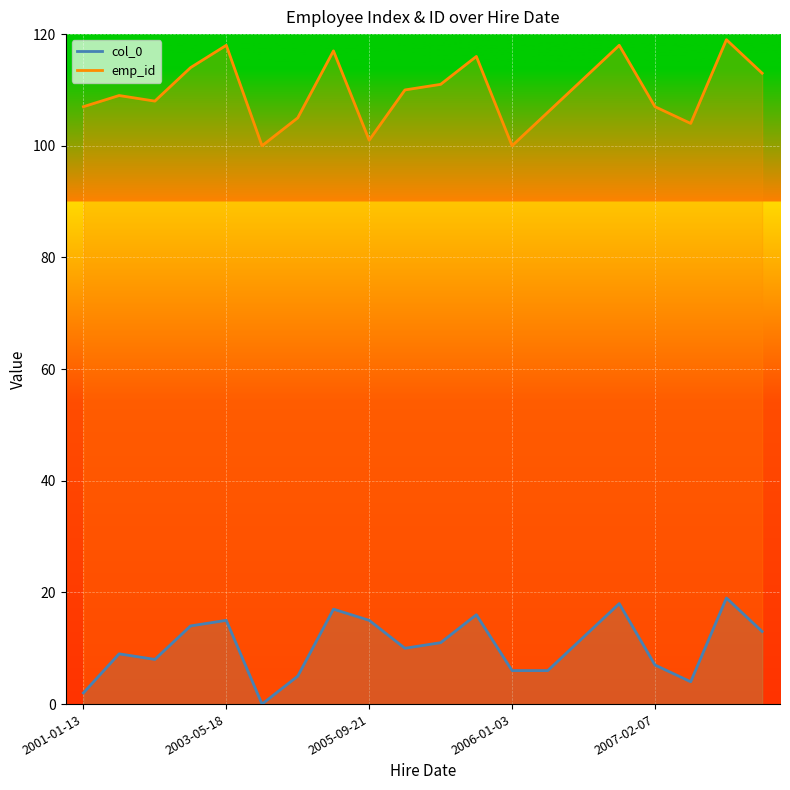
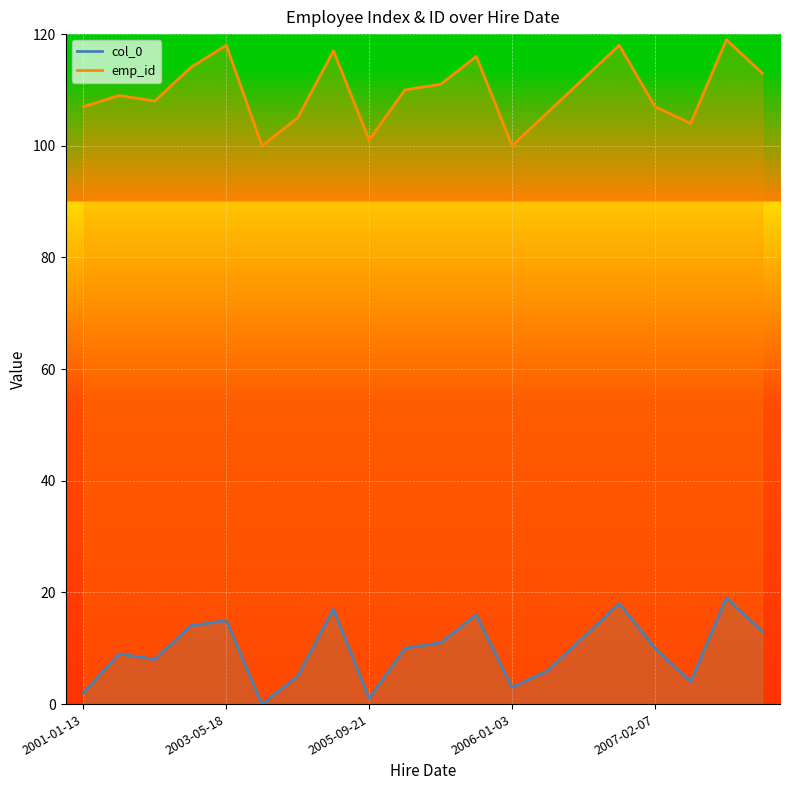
col_0, 2005-09-21: 15 -> 1
col_0, 2006-01-03: 6 -> 3
col_0, 2007-02-07: 7 -> 10
